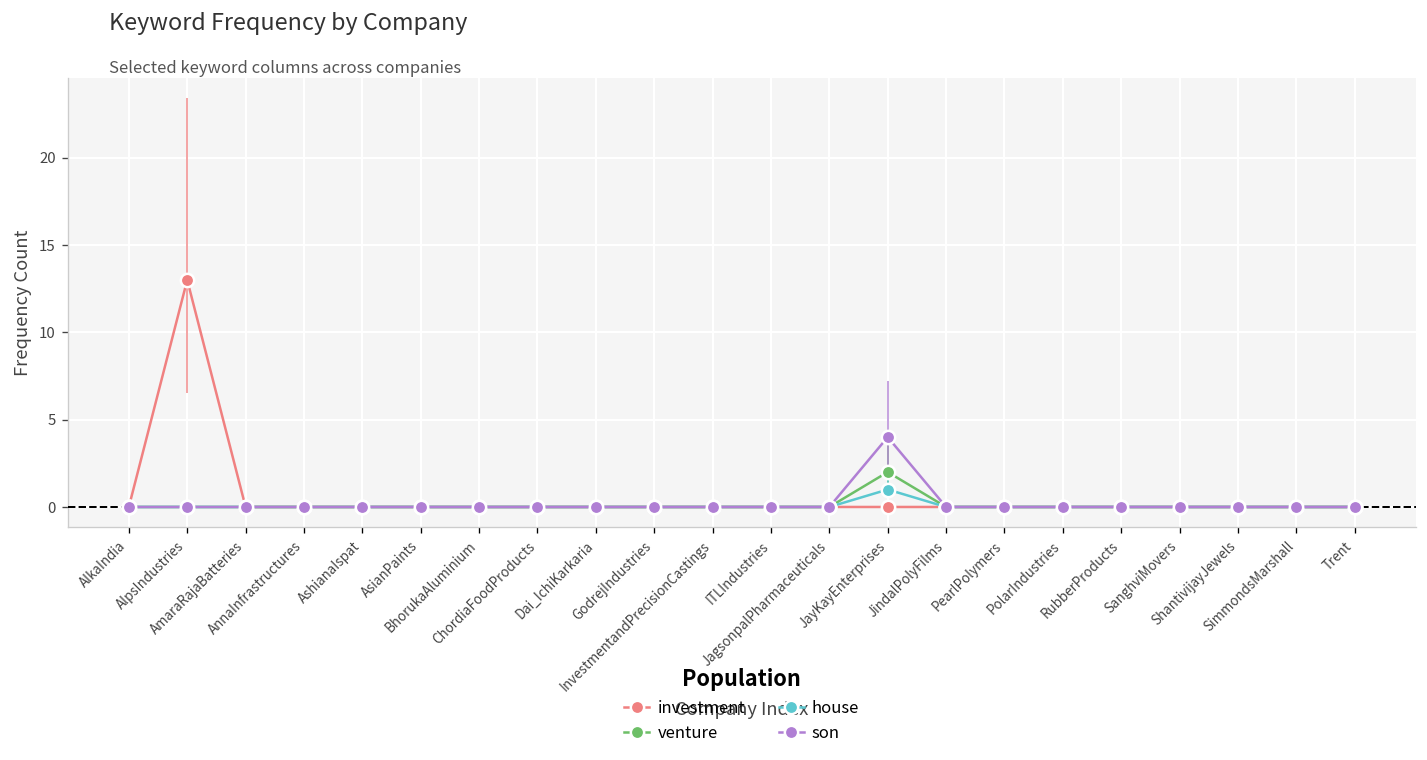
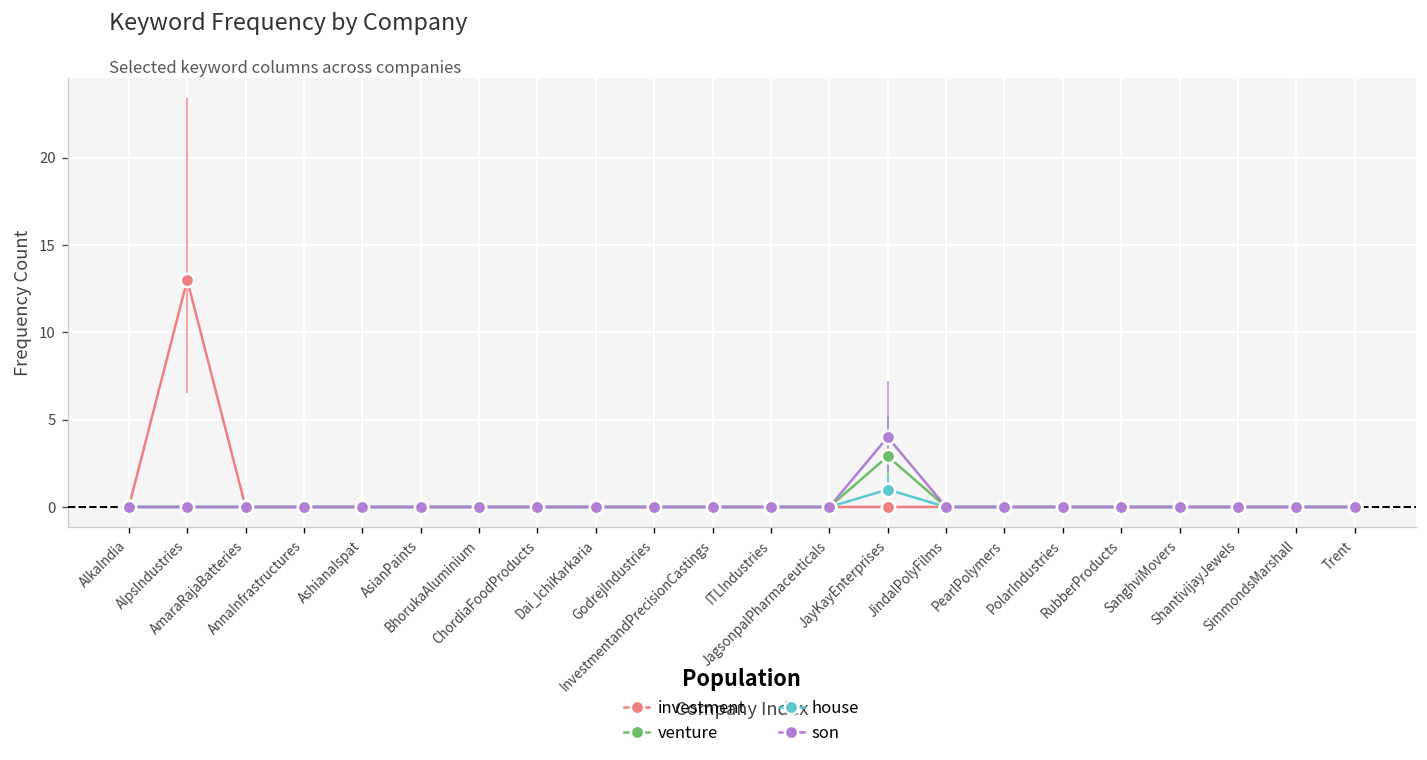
venture, JayKayEnterprises: 2.0 -> 2.9
